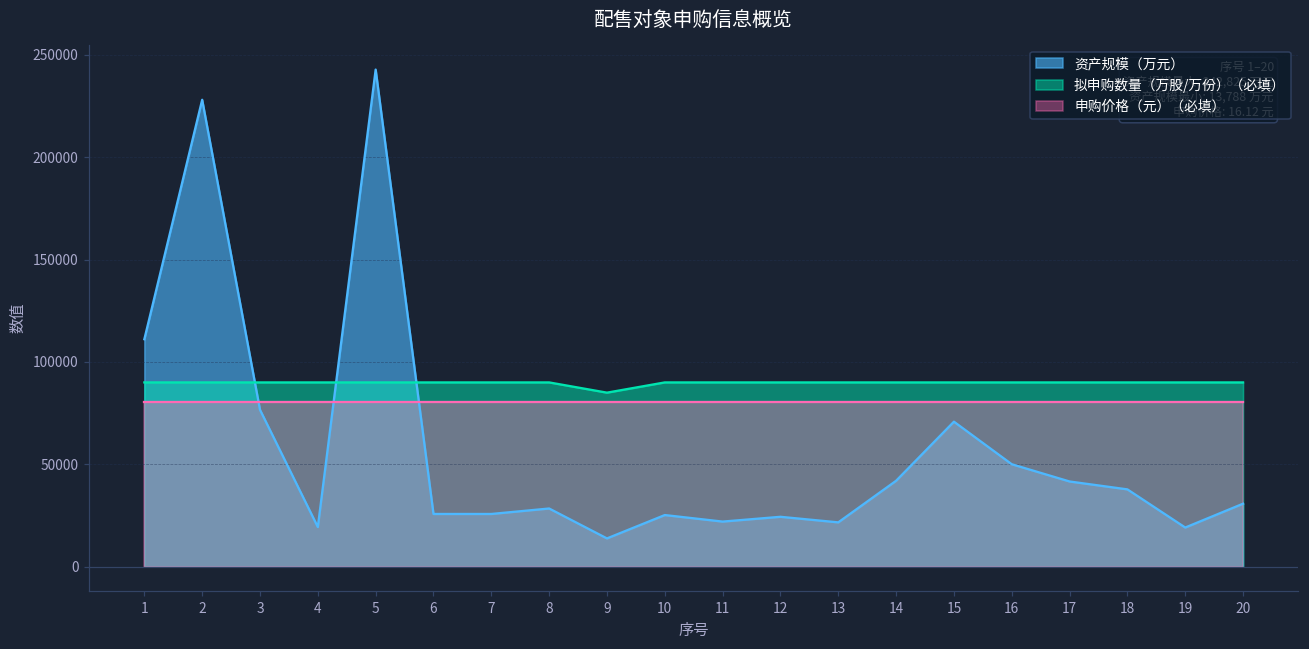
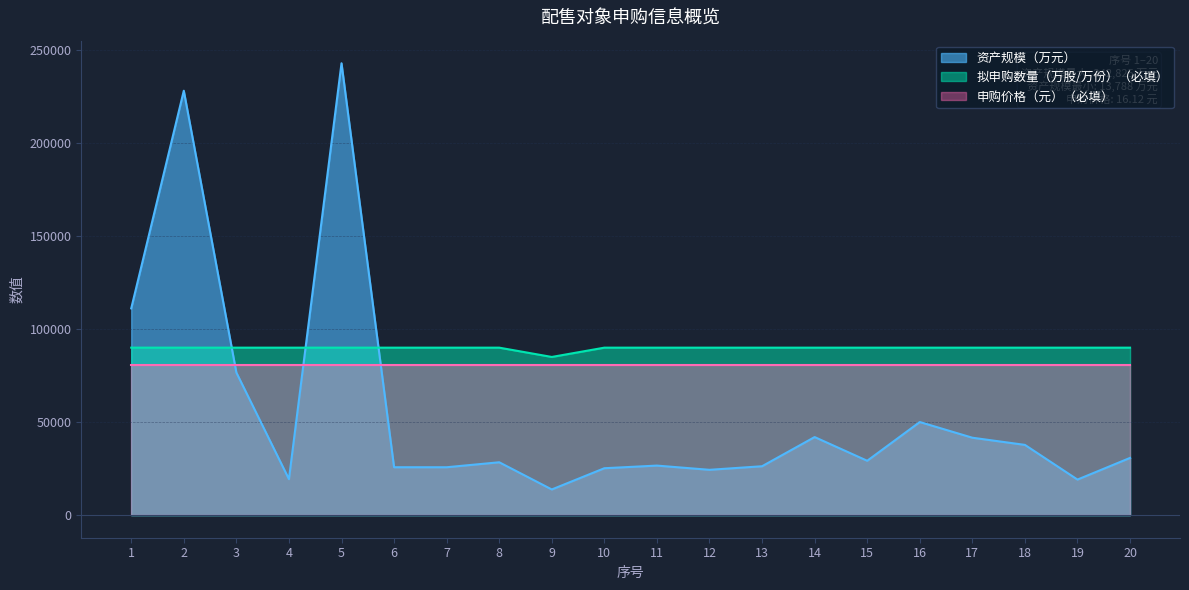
资产规模（万元）, 11: 22000 -> 27000
资产规模（万元）, 13: 22000 -> 26000
资产规模（万元）, 15: 71000 -> 29000
